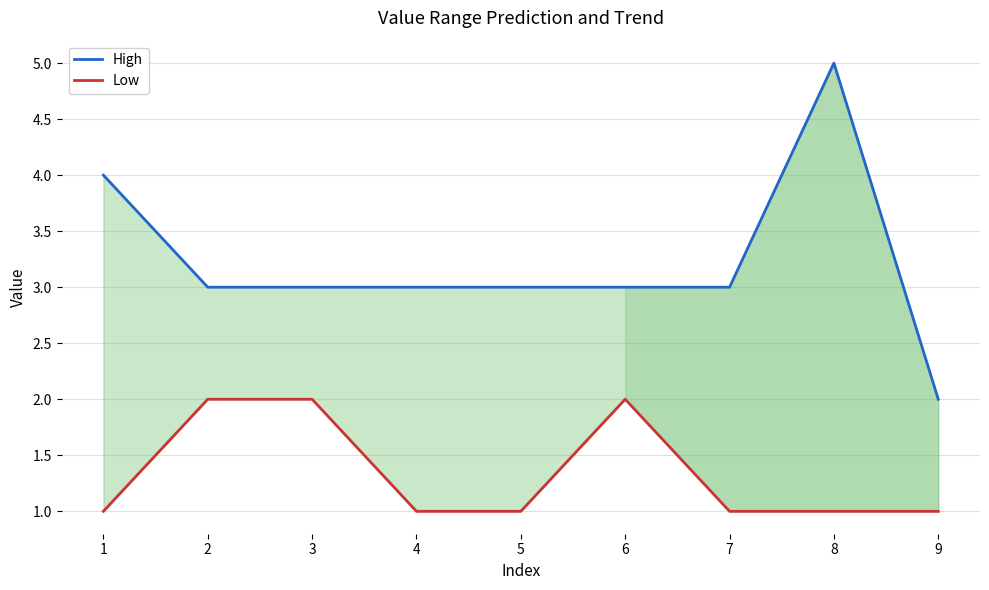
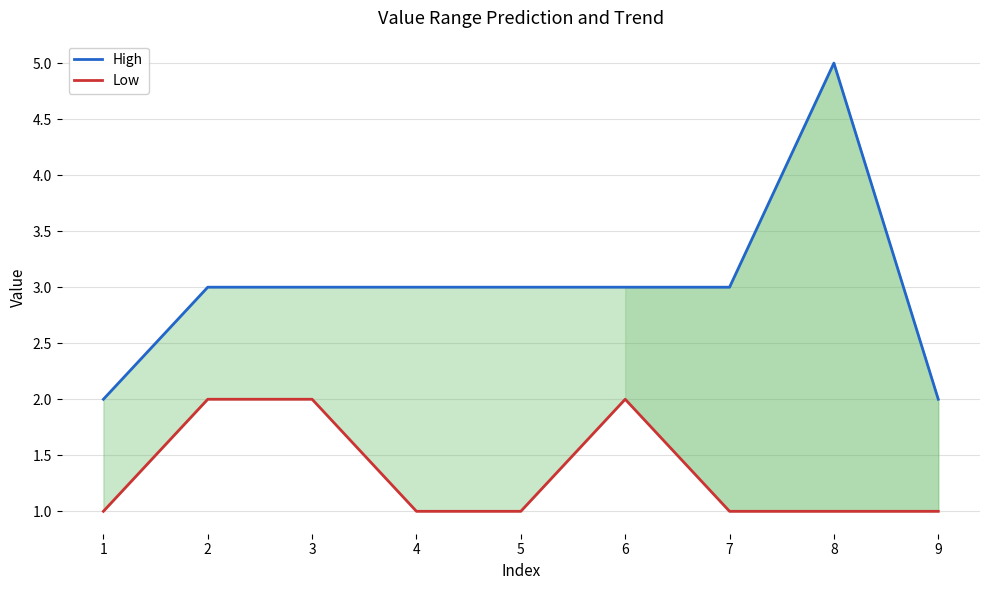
High, 1: 4 -> 2
